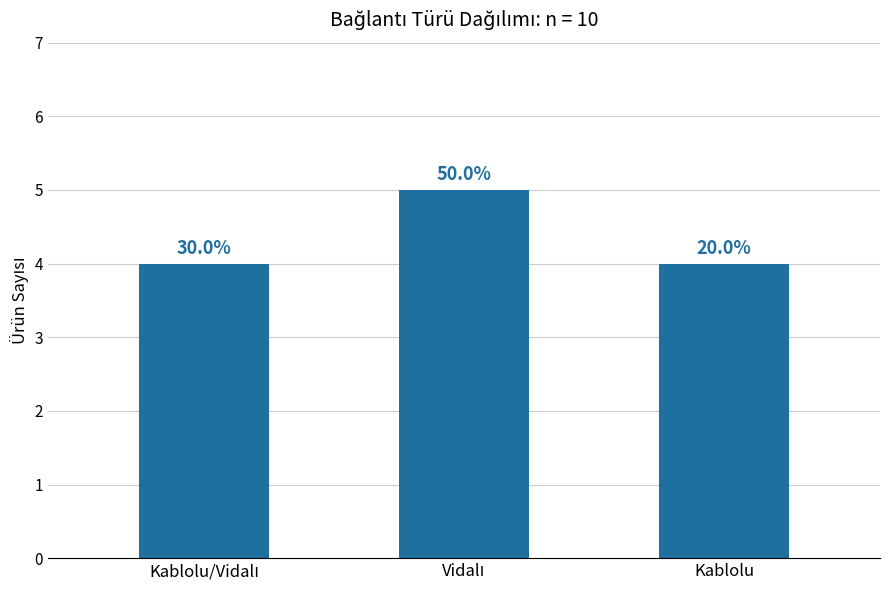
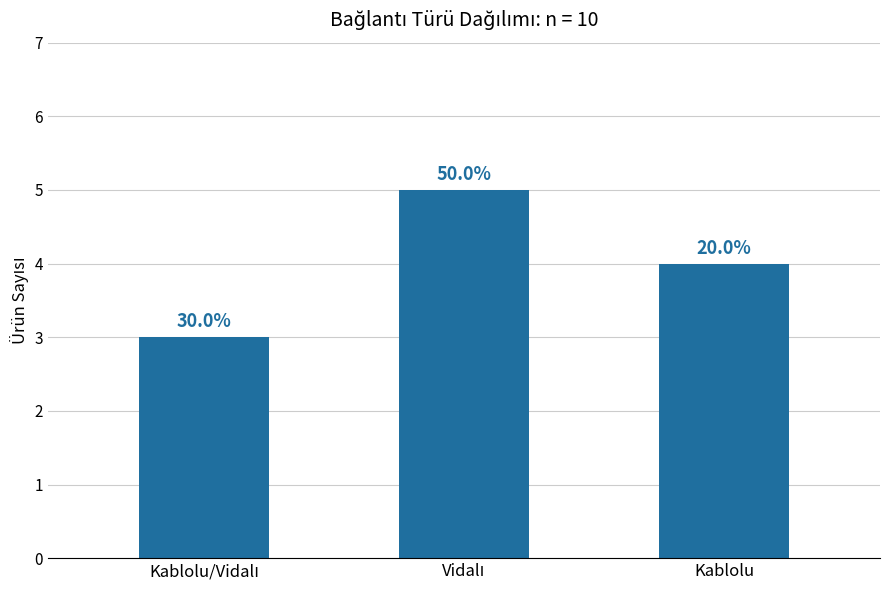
Kablolu/Vidalı: 4 -> 3
